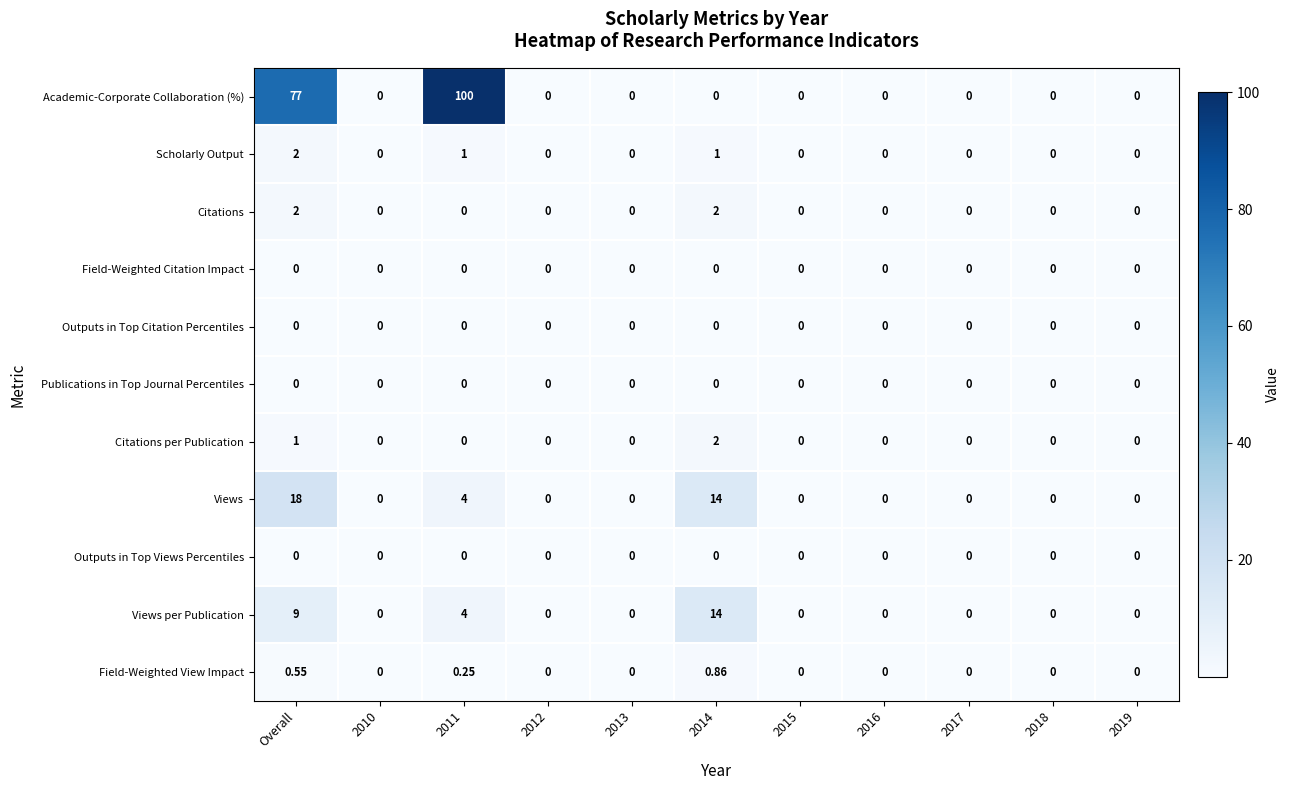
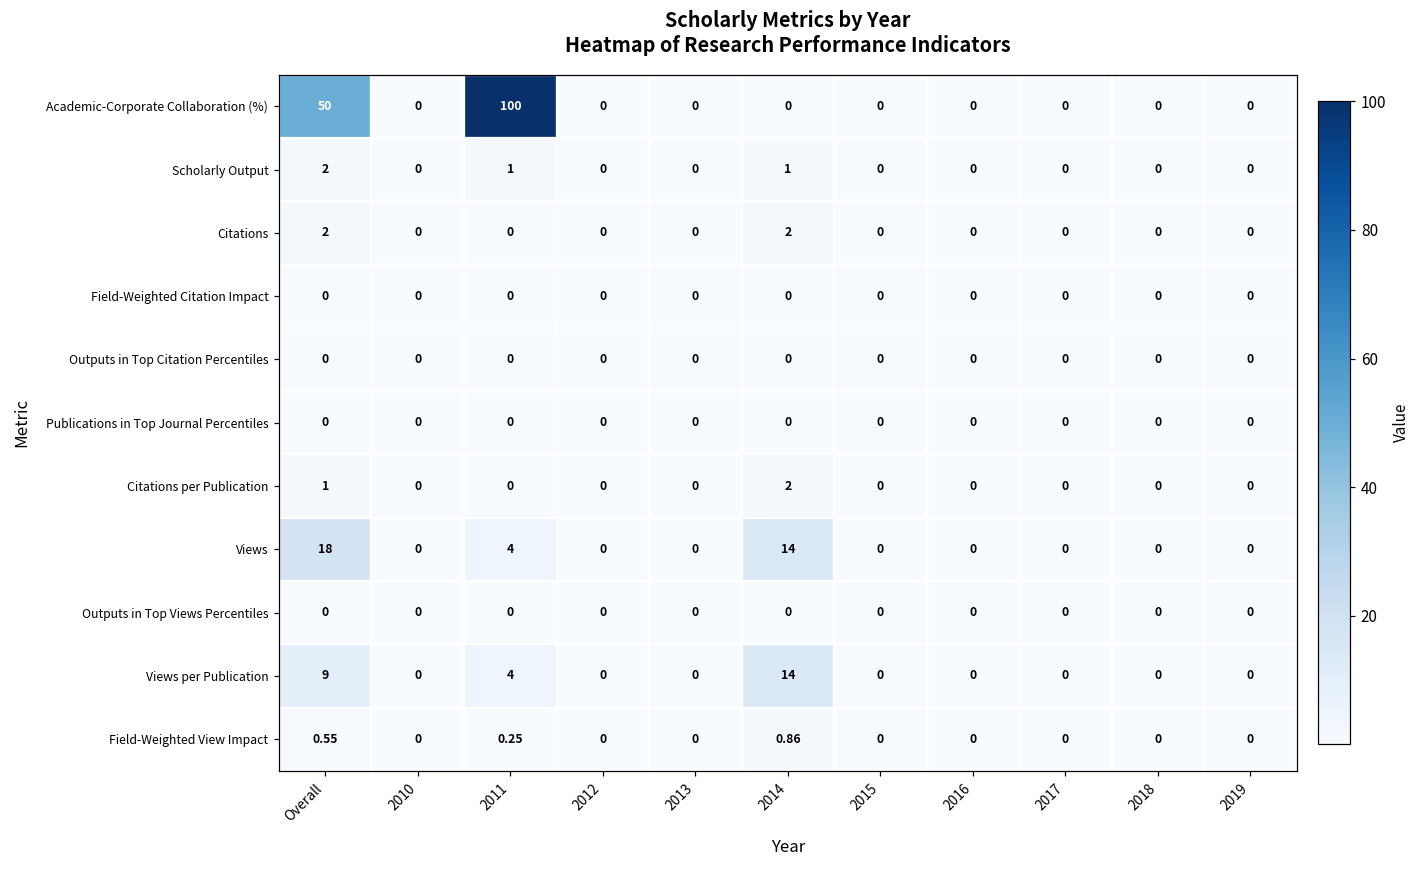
Academic-Corporate Collaboration (%), Overall: 77 -> 50
